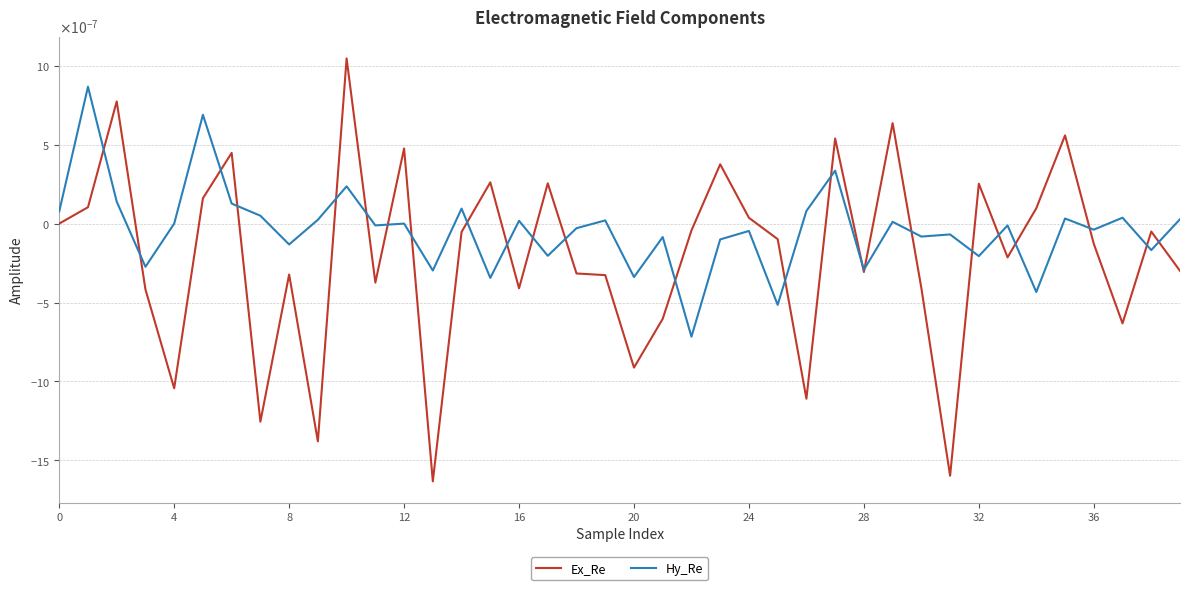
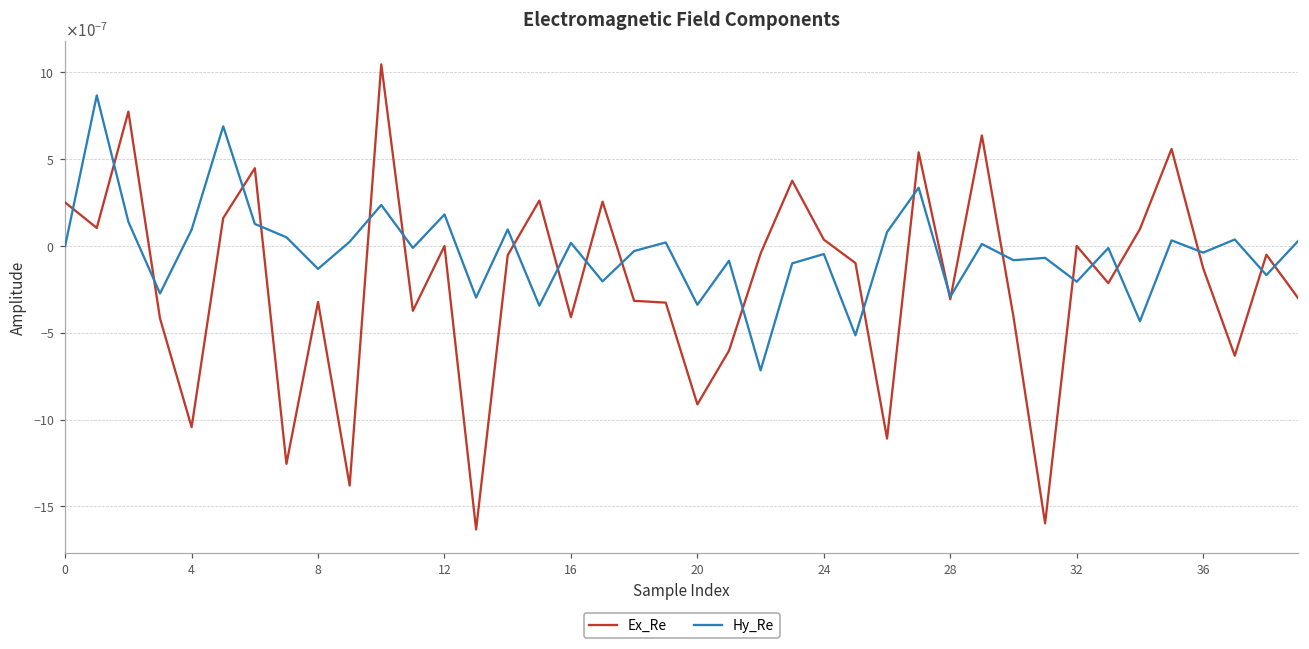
Ex_Re, 0: 0.0000000 -> 0.0000003
Hy_Re, 0: 0.0000001 -> 0.0000000
Hy_Re, 4: 0.0000000 -> 0.0000001
Ex_Re, 12: 0.0000005 -> 0.0000000
Hy_Re, 12: 0.0000000 -> 0.0000002
Ex_Re, 32: 0.0000003 -> 0.0000000
